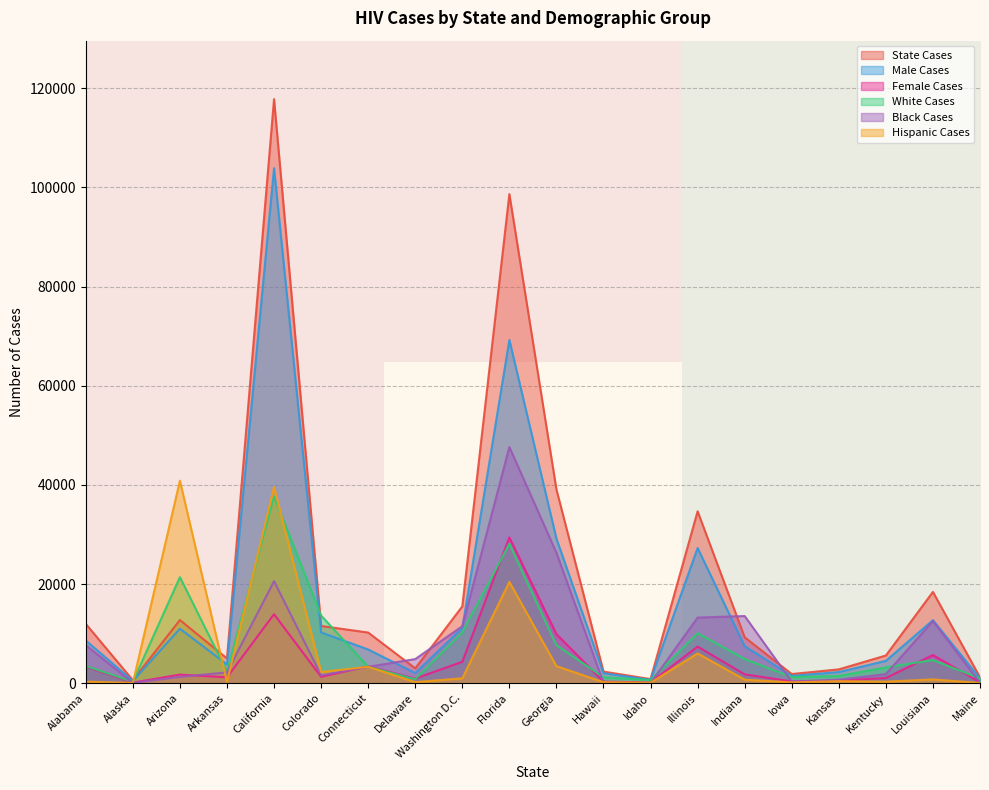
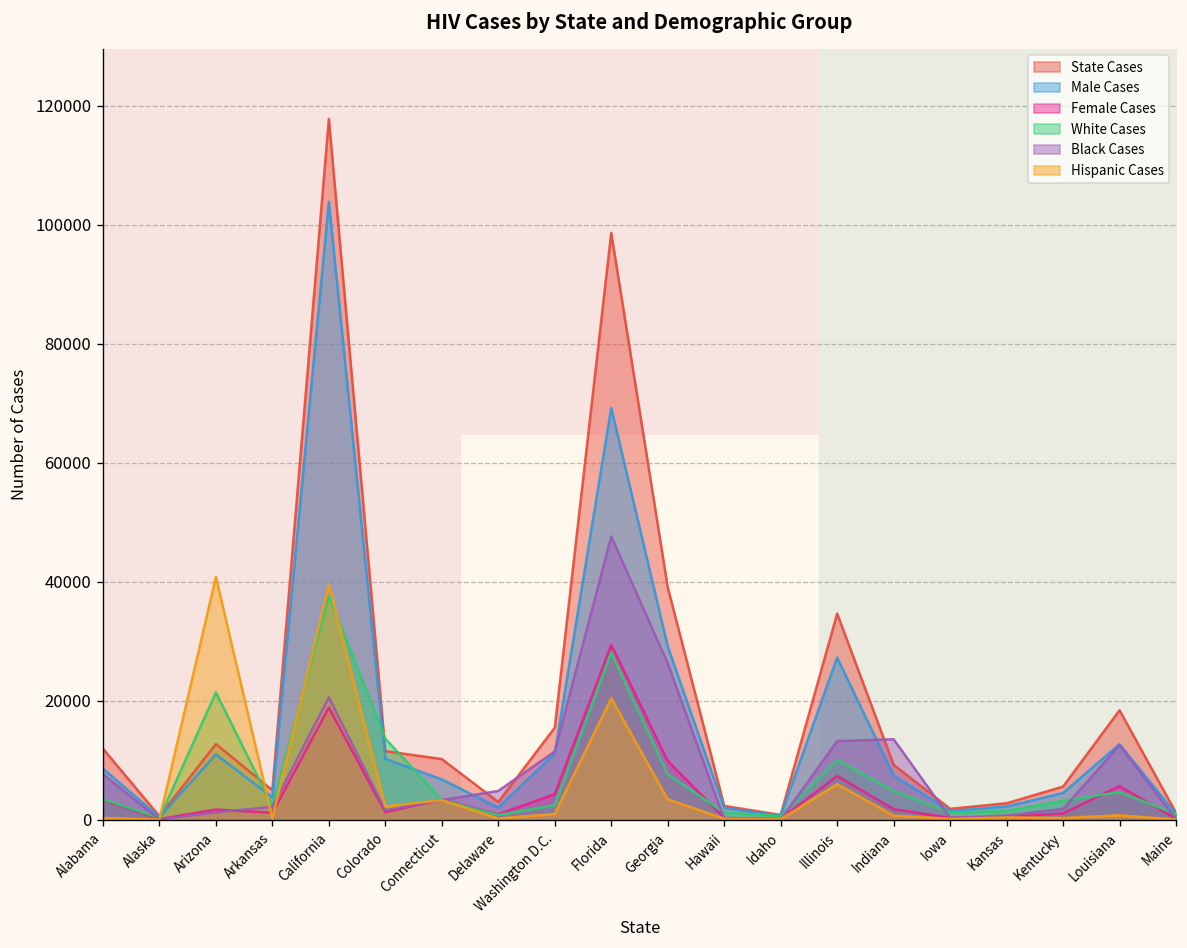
Female Cases, California: 14000 -> 19000
White Cases, Washington D.C.: 10000 -> 2000
